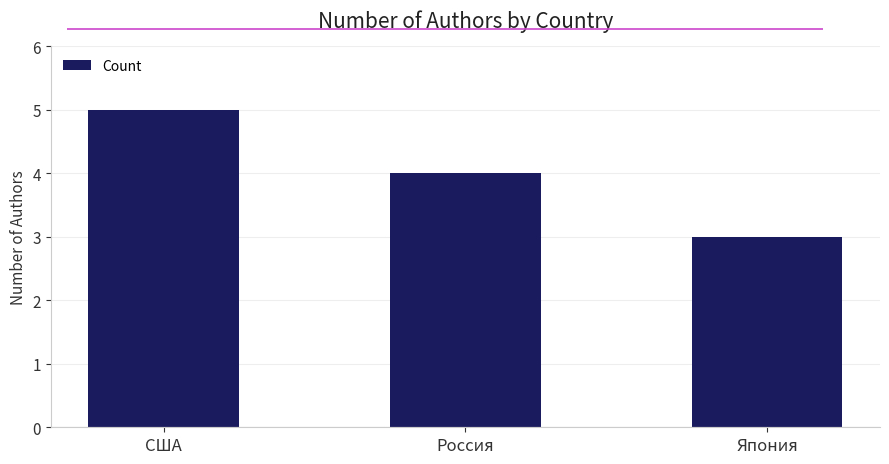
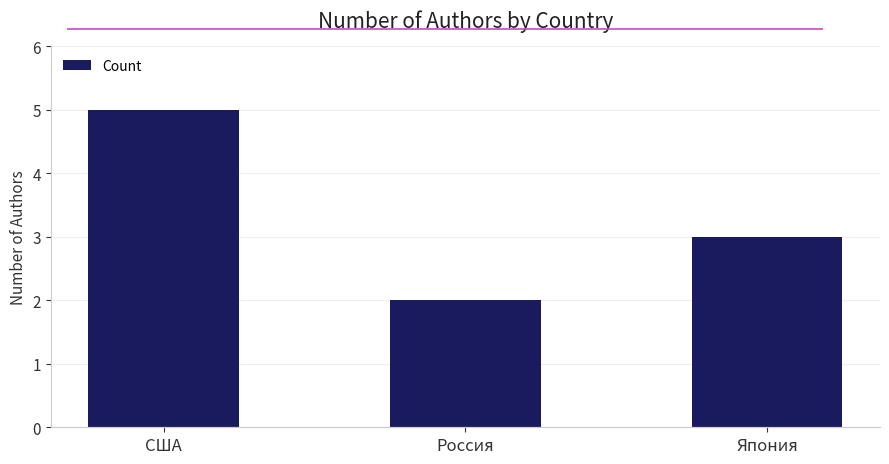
Россия: 4 -> 2
